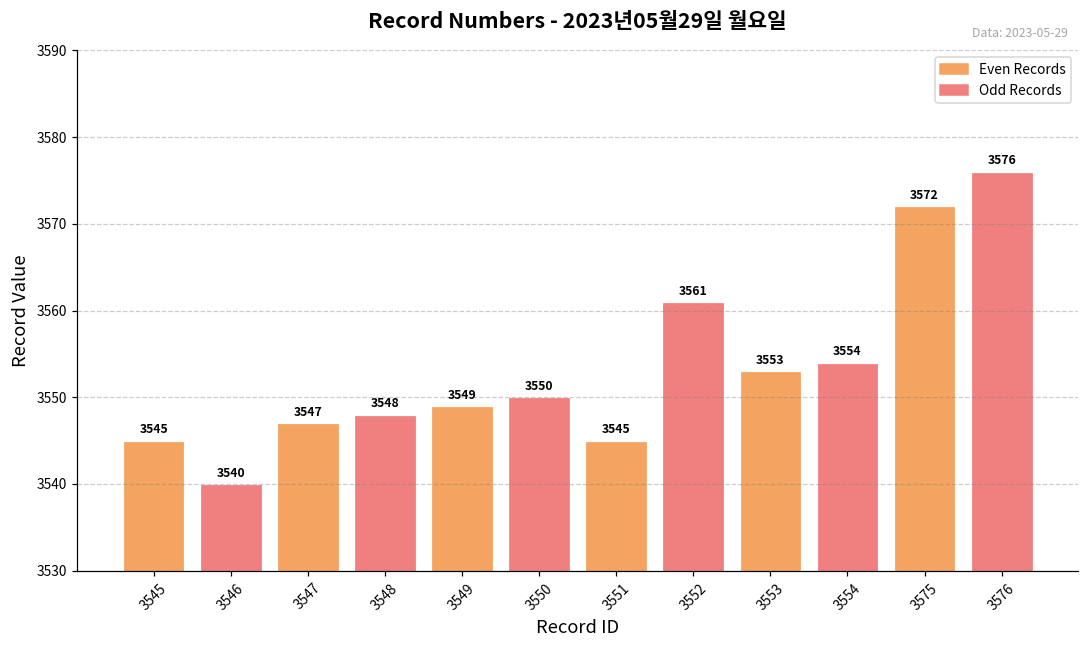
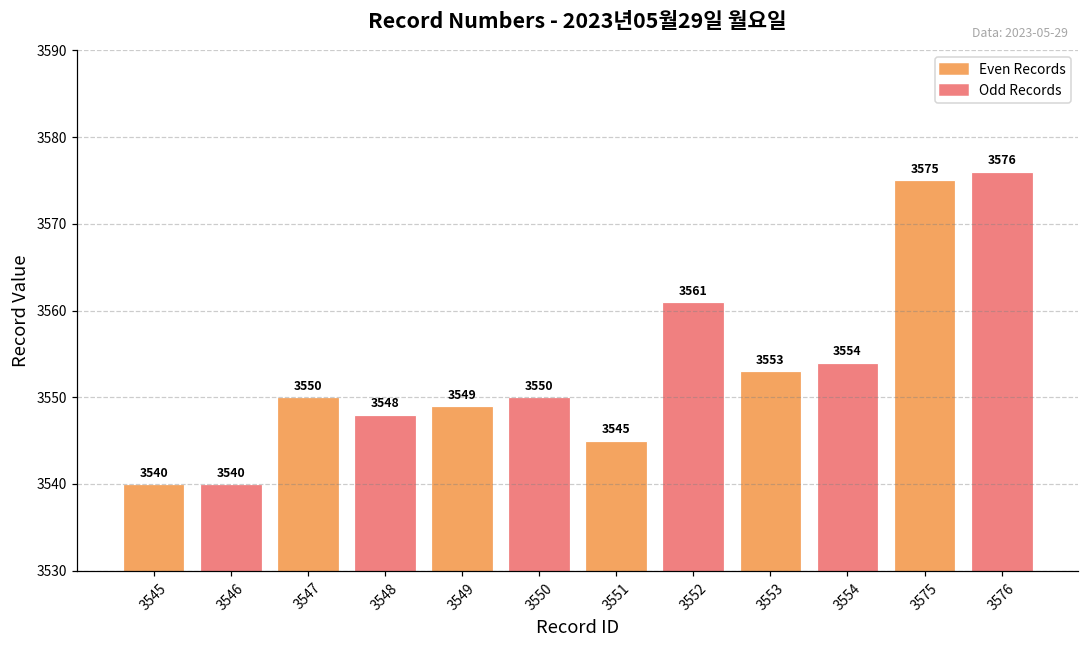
3545: 3545 -> 3540
3547: 3547 -> 3550
3575: 3572 -> 3575
